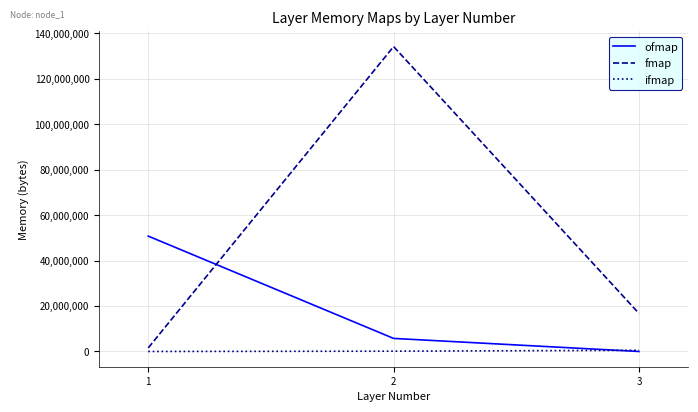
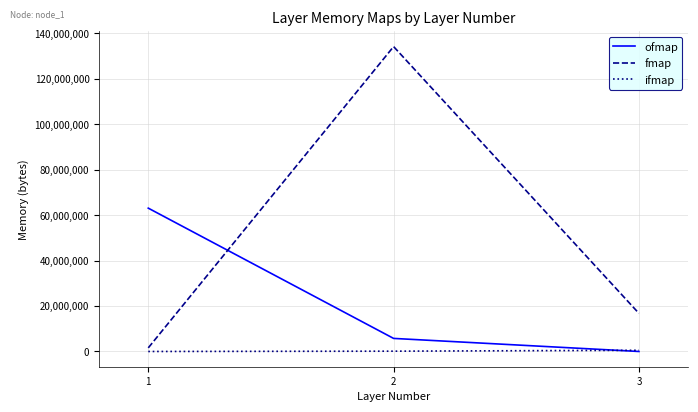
ofmap, 1: 51,000,000 -> 63,000,000
